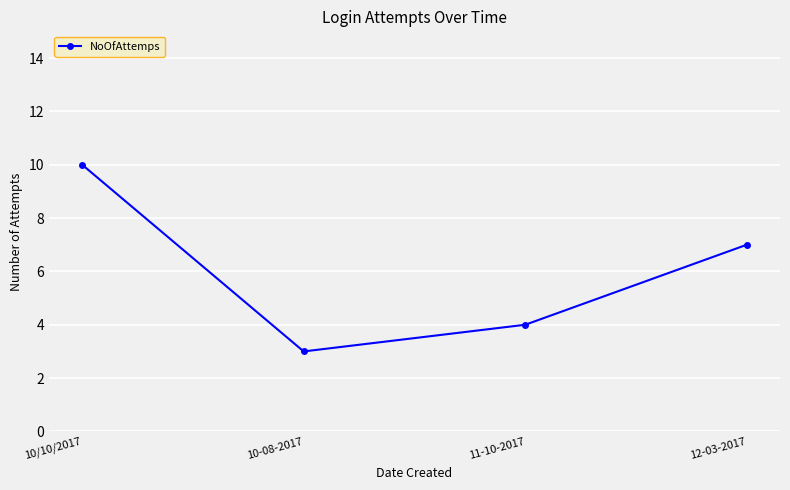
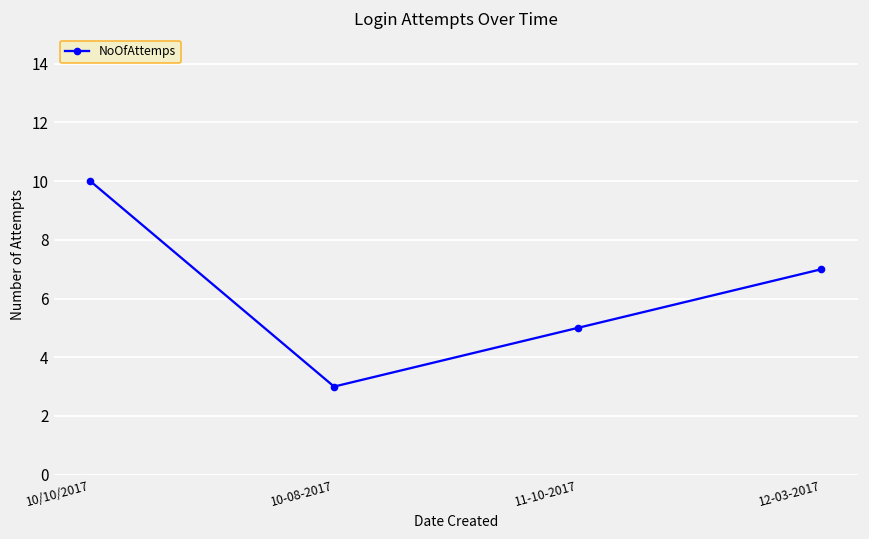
11-10-2017: 4 -> 5
